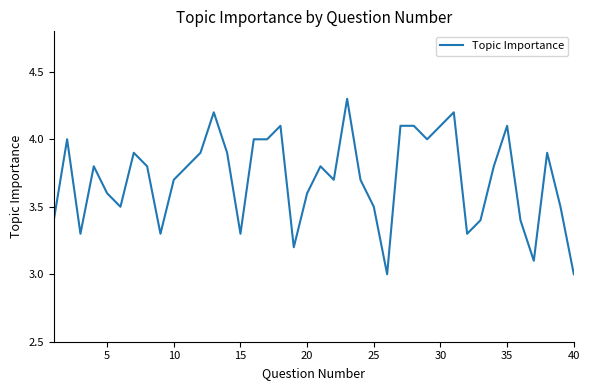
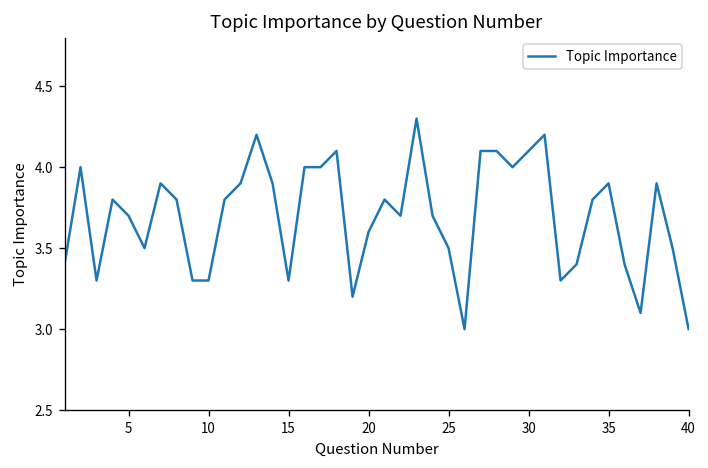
5: 3.6 -> 3.7
10: 3.7 -> 3.3
35: 4.1 -> 3.9
